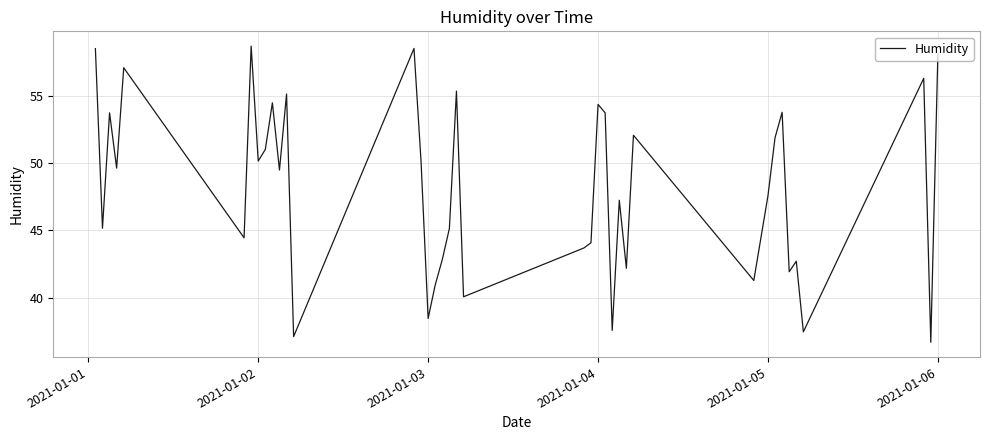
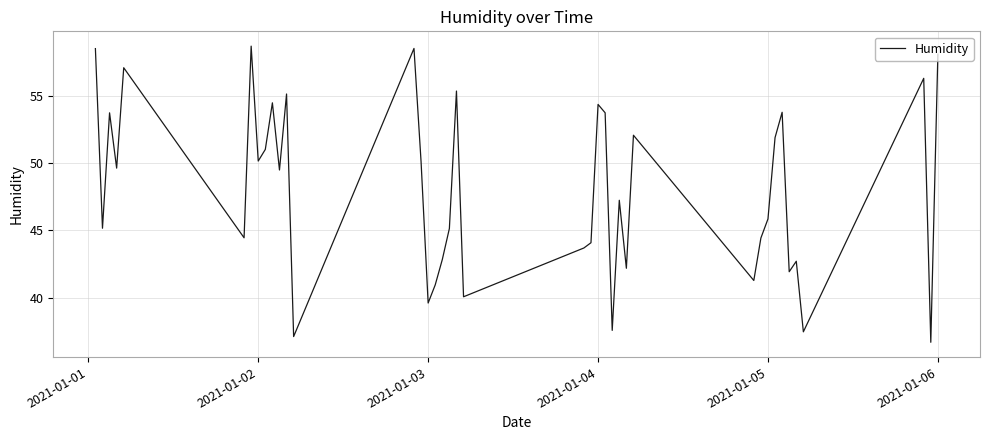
2021-01-03: 38.5 -> 39.6
2021-01-05: 47.6 -> 45.9
